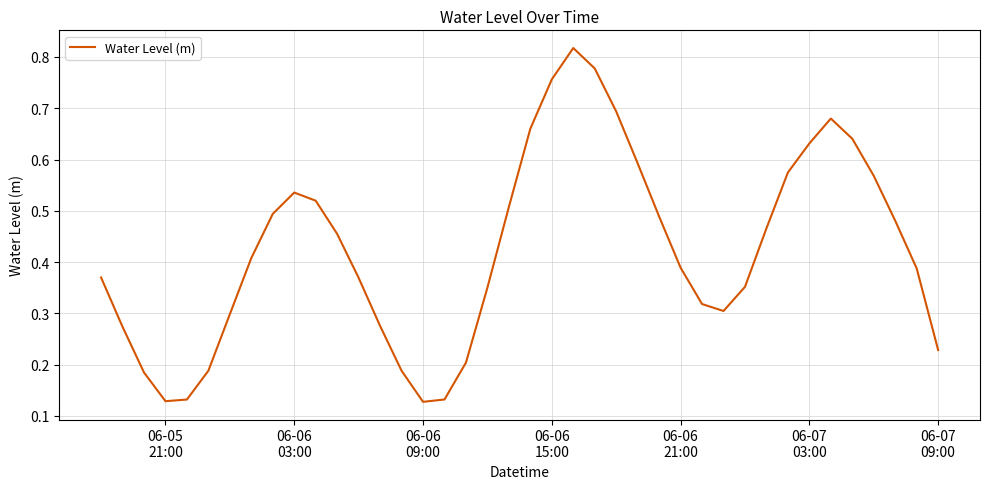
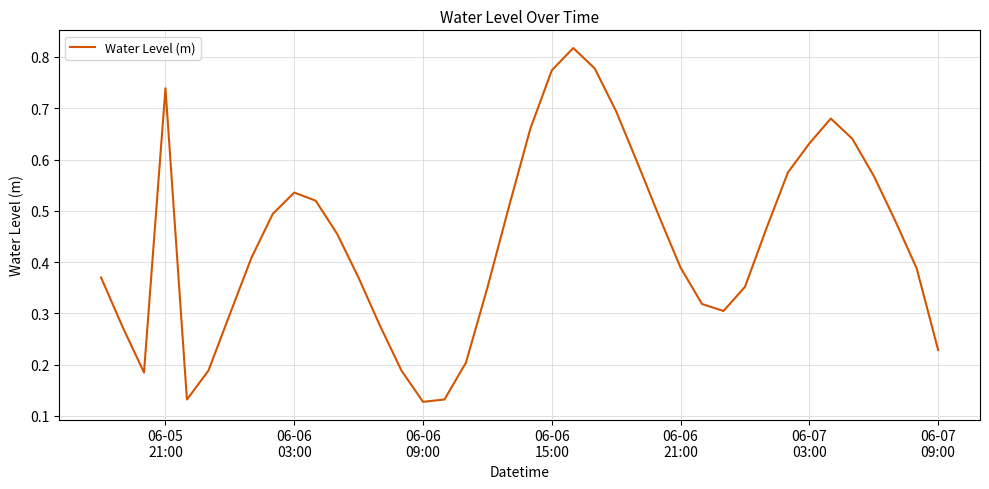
06-05 21:00: 0.13 -> 0.74
06-06 15:00: 0.76 -> 0.77
